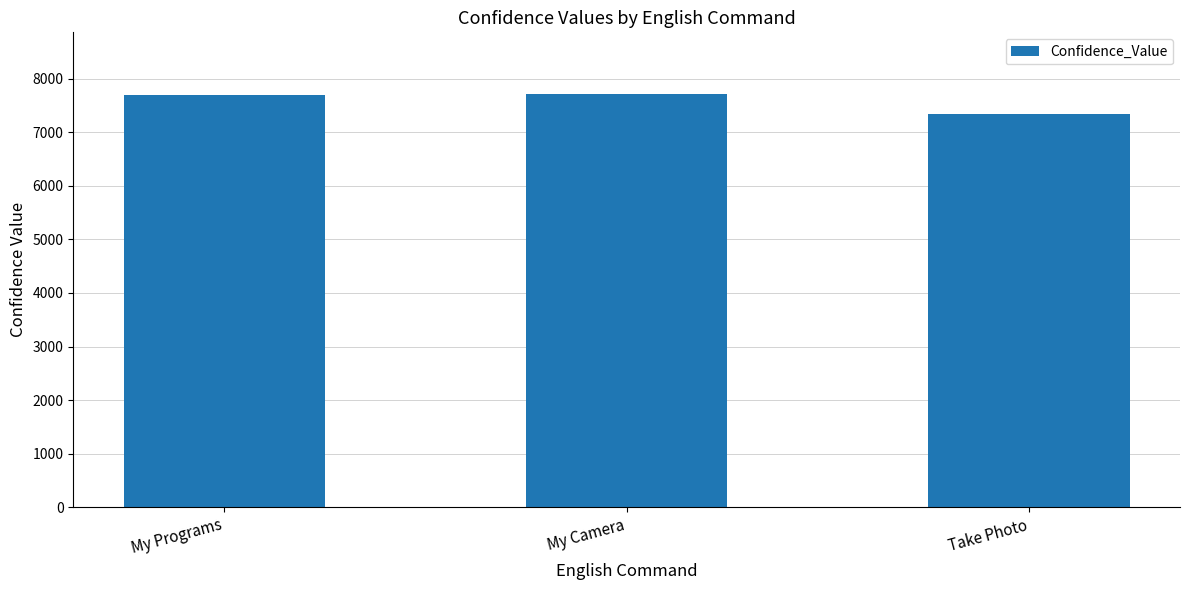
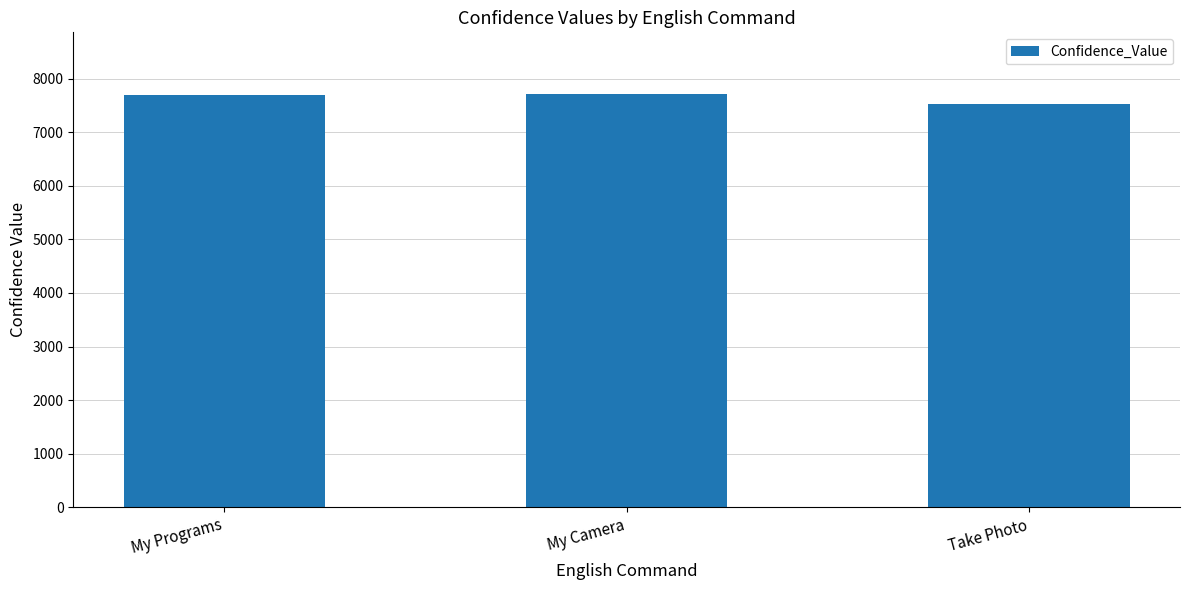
Take Photo: 7300 -> 7500
